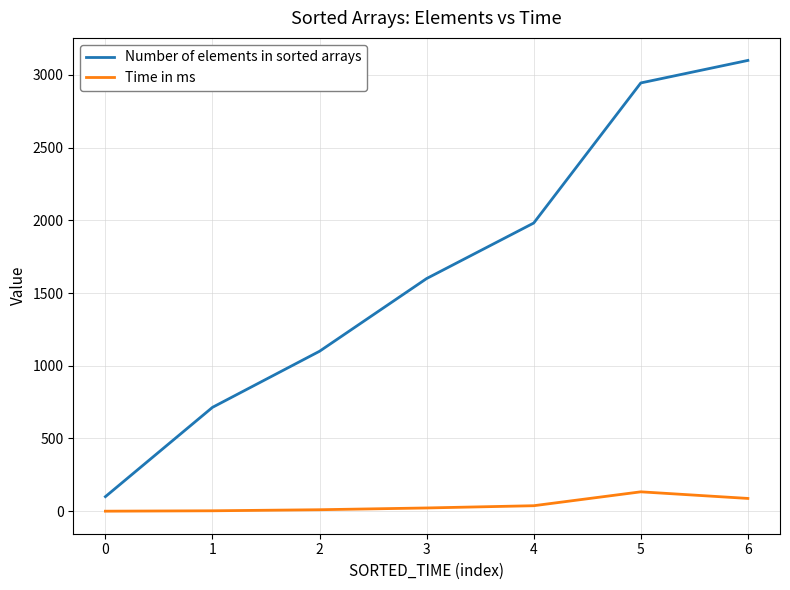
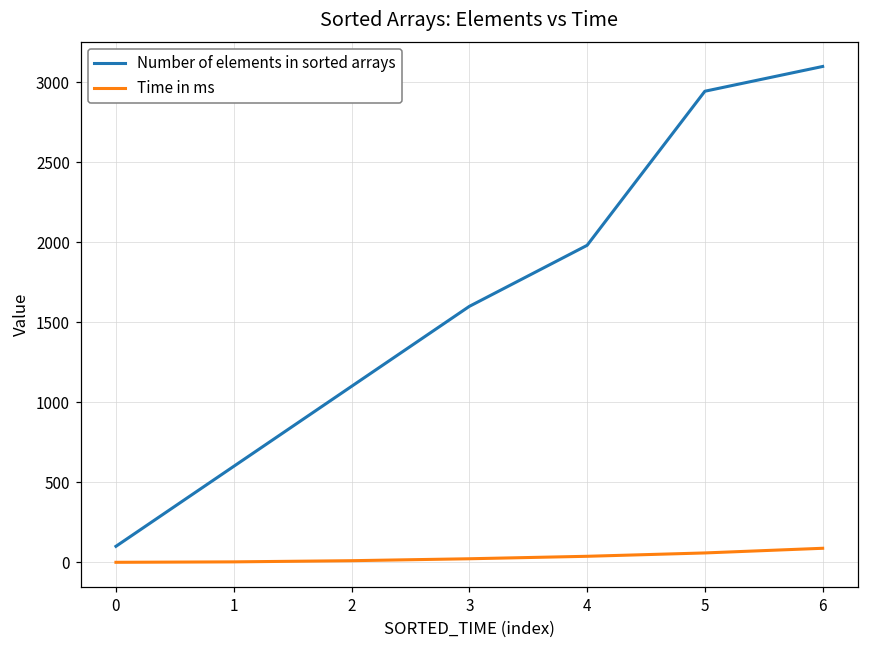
Number of elements in sorted arrays, 1: 710 -> 600
Time in ms, 5: 130 -> 60
